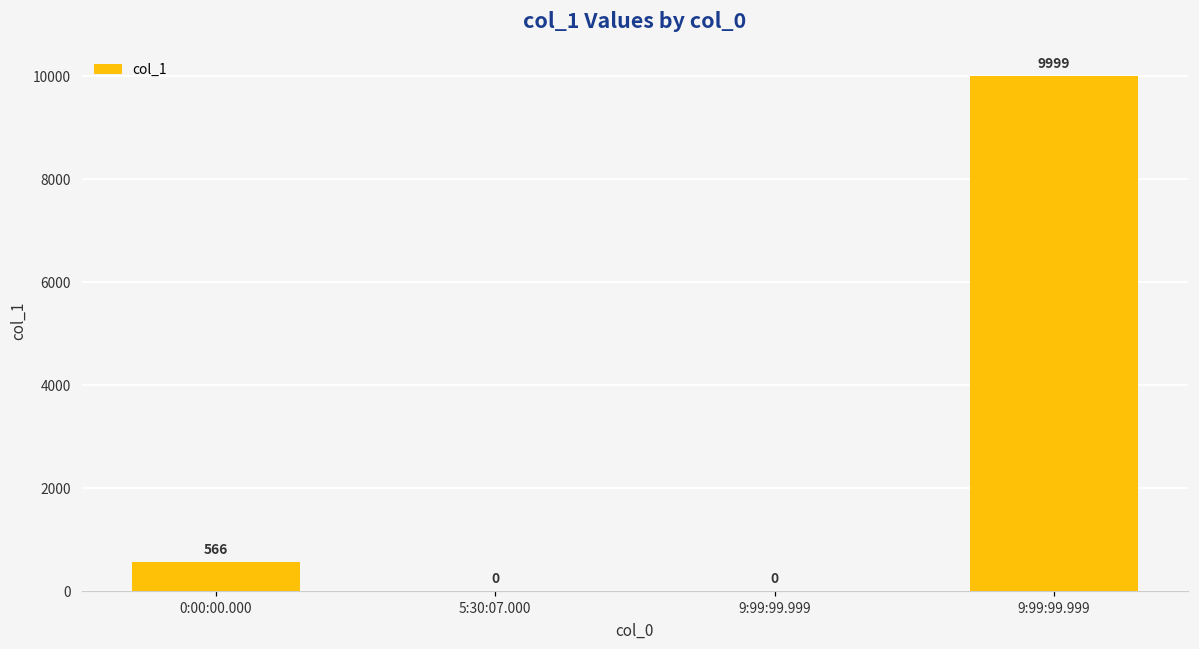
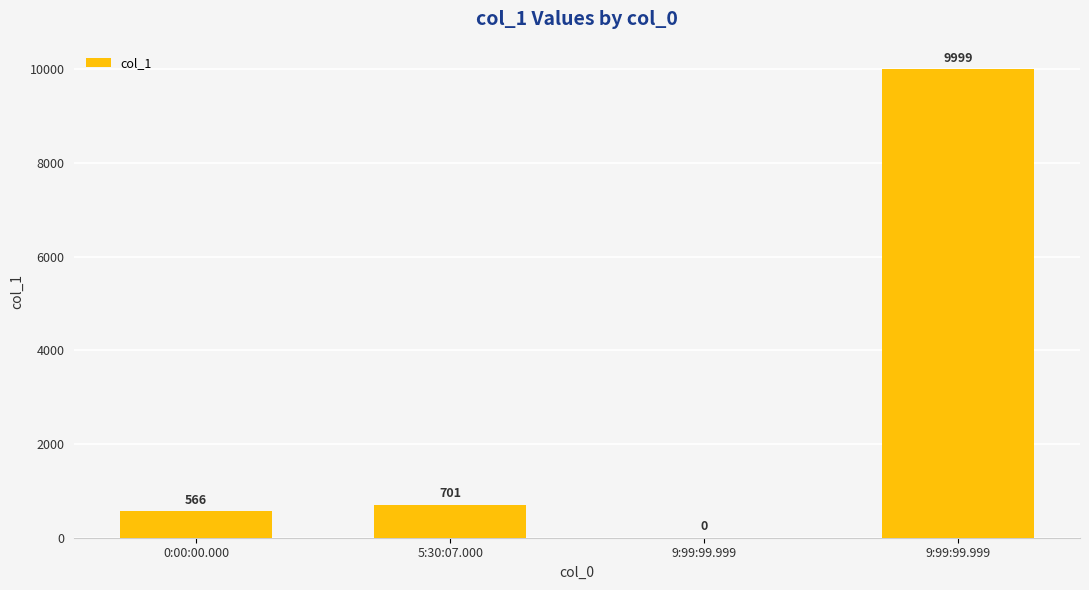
5:30:07.000: 0 -> 701
